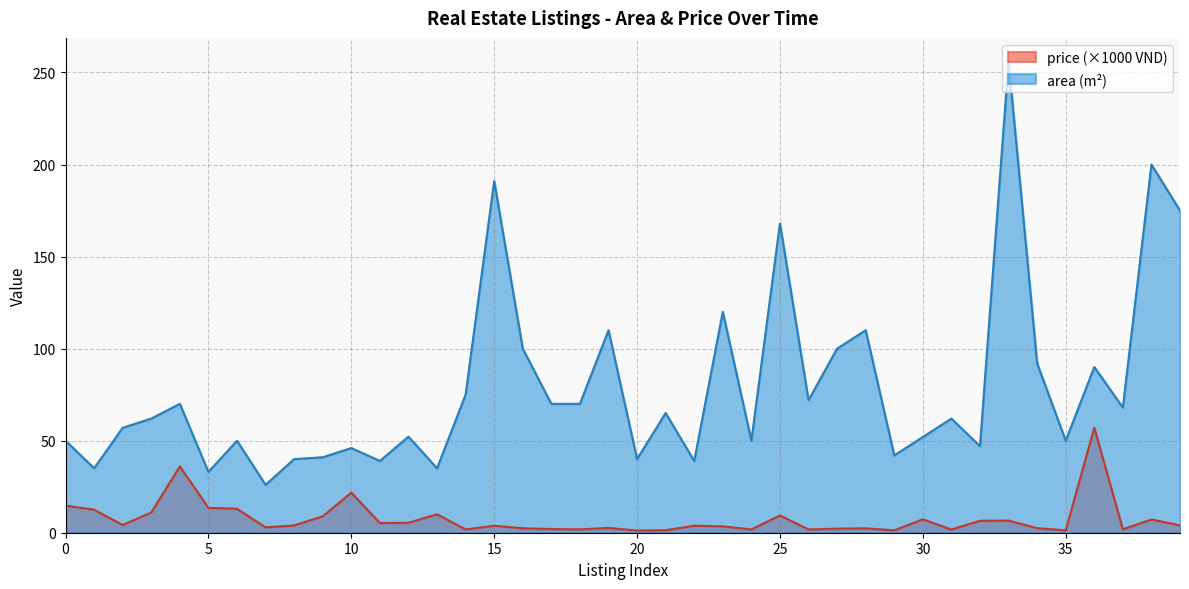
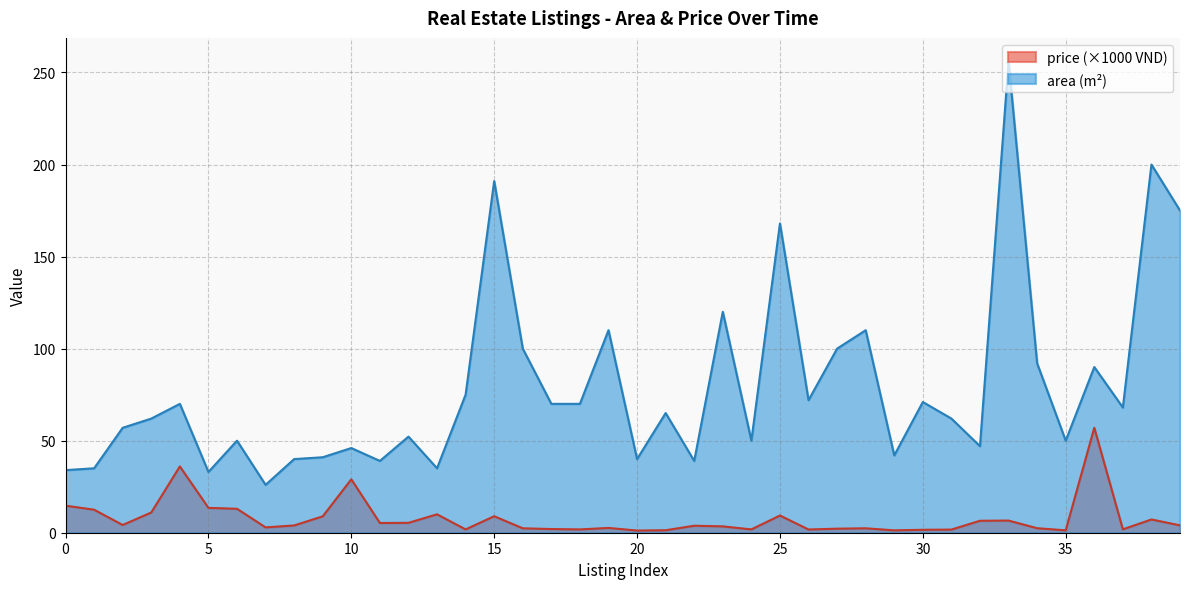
area (m²), 0: 50 -> 34
price (×1000 VND), 10: 22 -> 29
price (×1000 VND), 15: 4 -> 9
price (×1000 VND), 30: 7 -> 2
area (m²), 30: 52 -> 71
